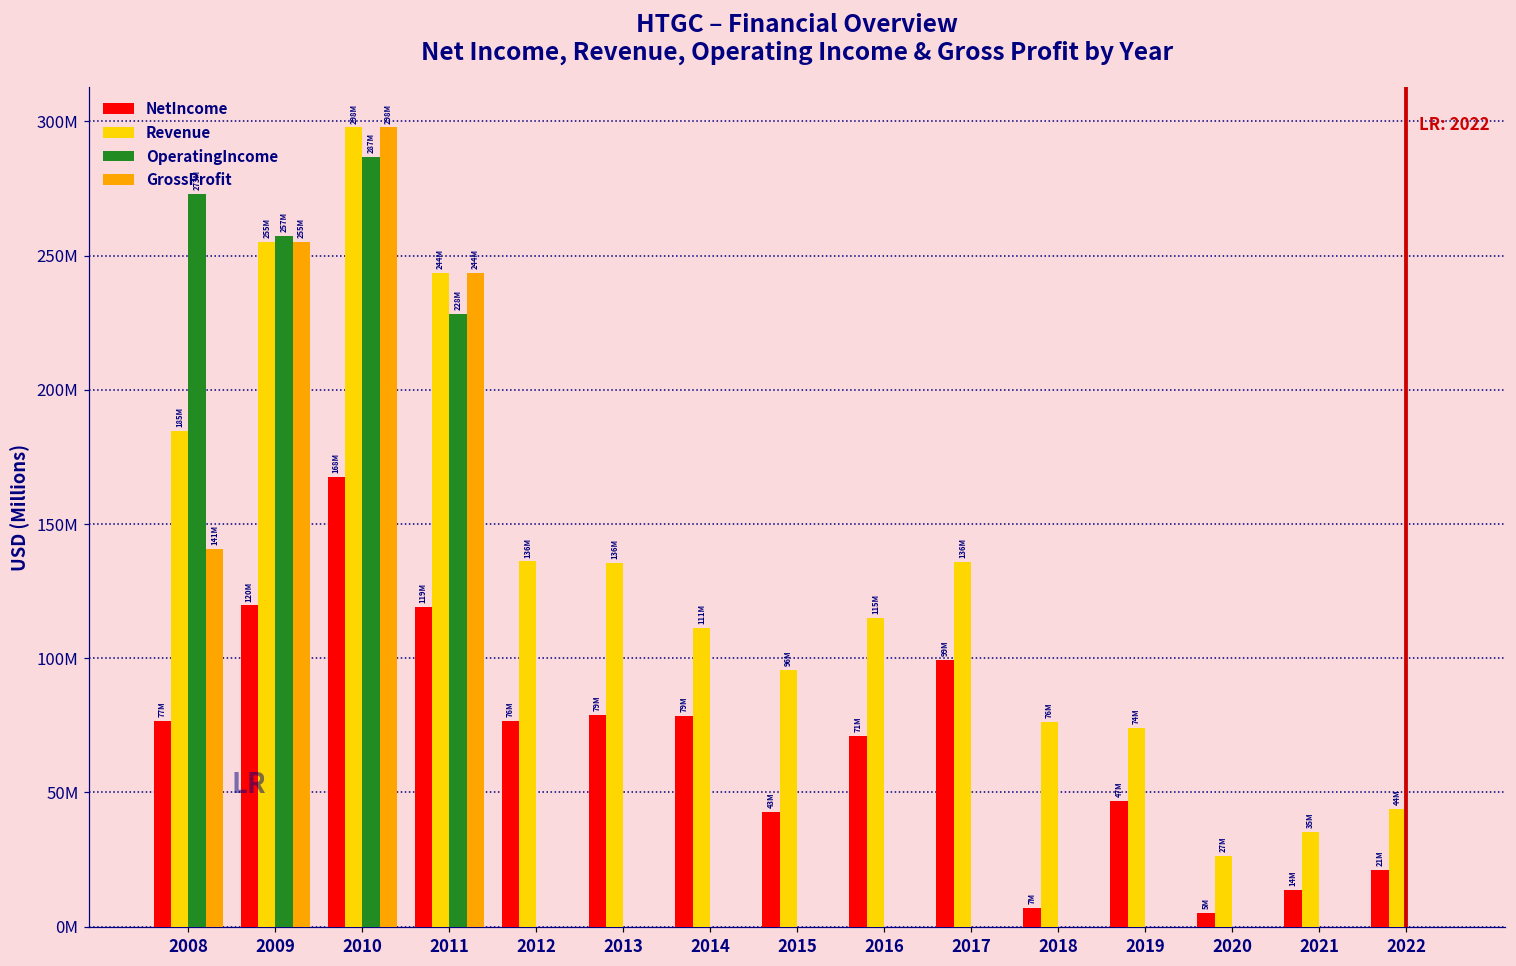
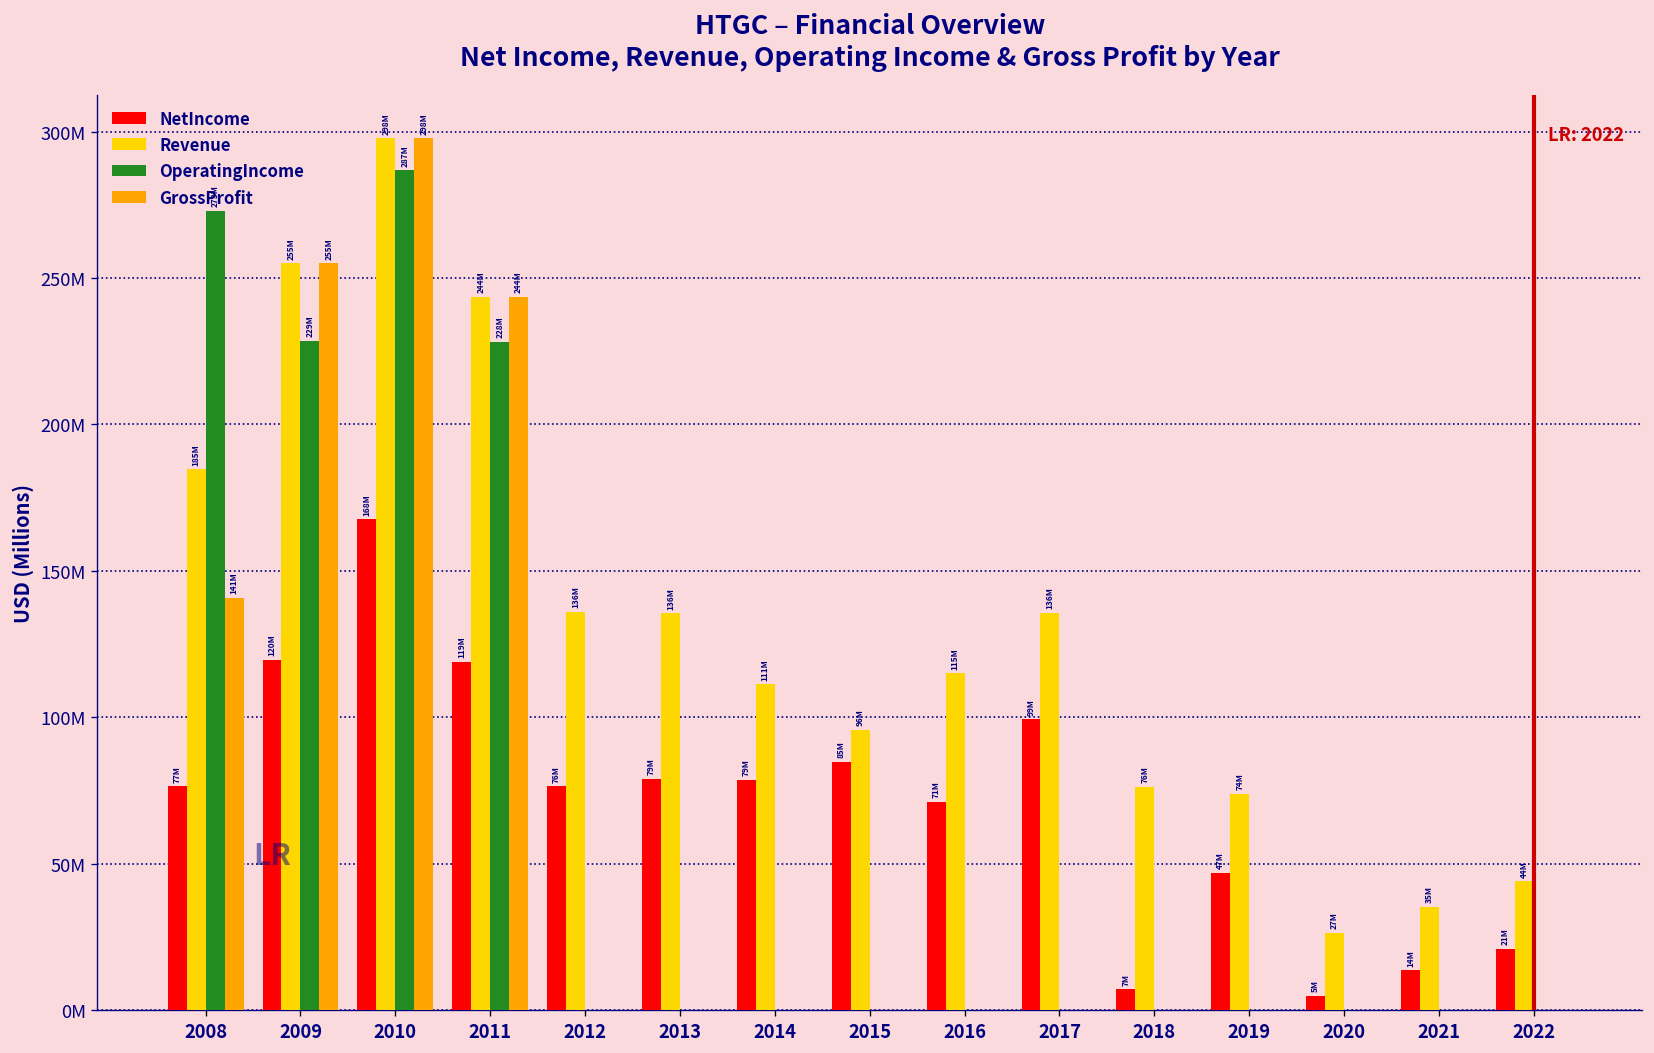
OperatingIncome, 2009: 257M -> 229M
NetIncome, 2015: 43M -> 85M
